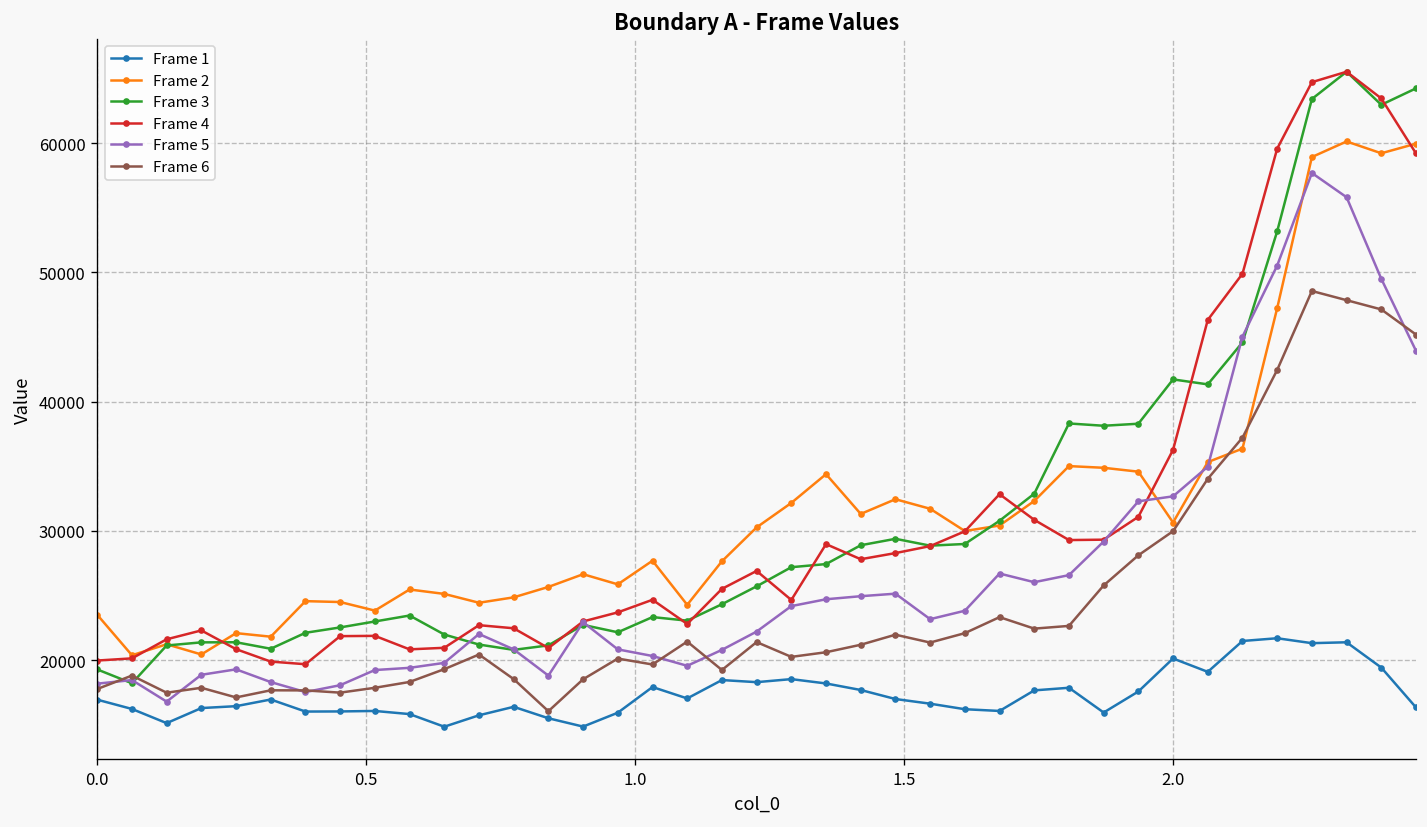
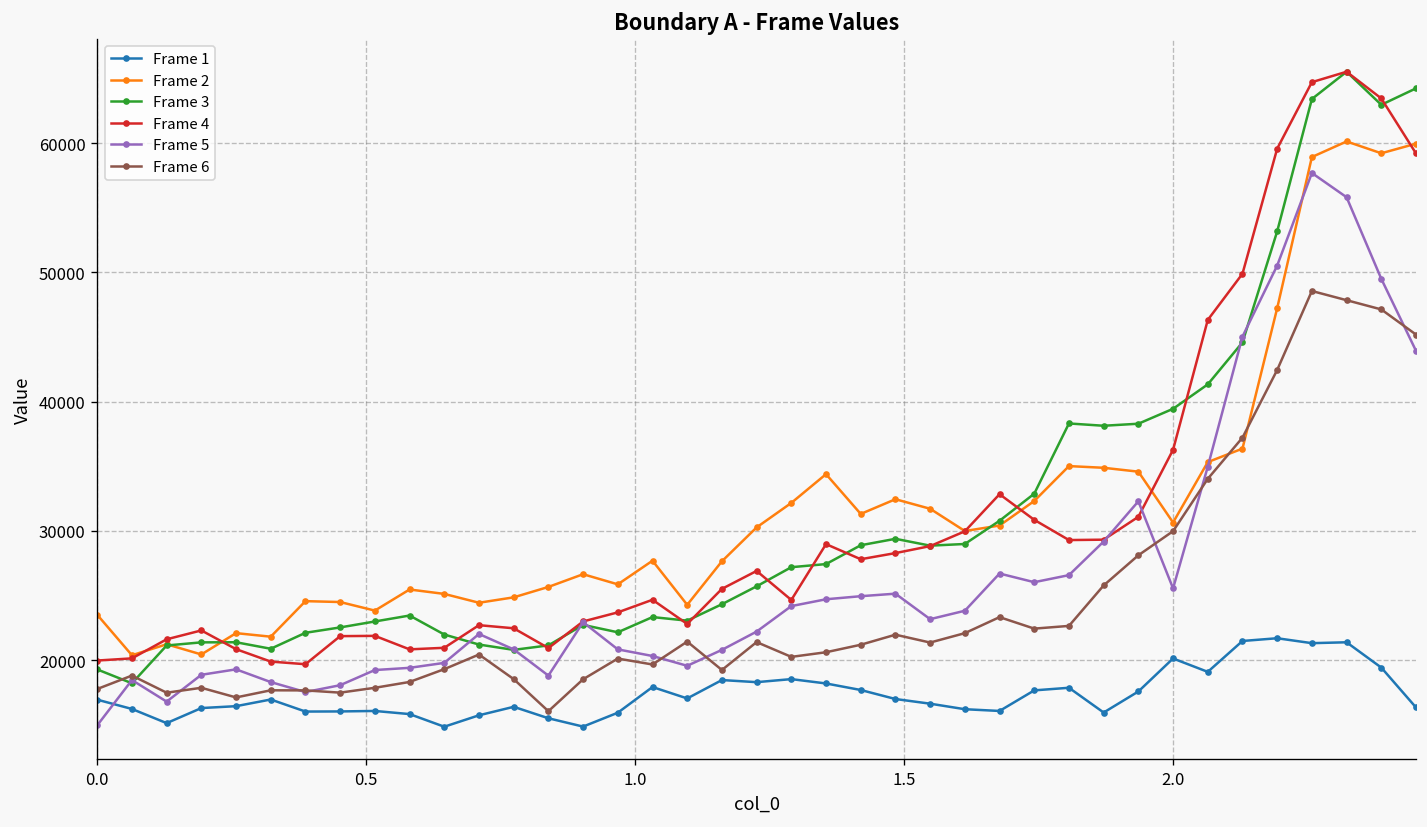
Frame 5, 0.0: 18200 -> 14900
Frame 3, 2.0: 41700 -> 39400
Frame 5, 2.0: 32700 -> 25500
